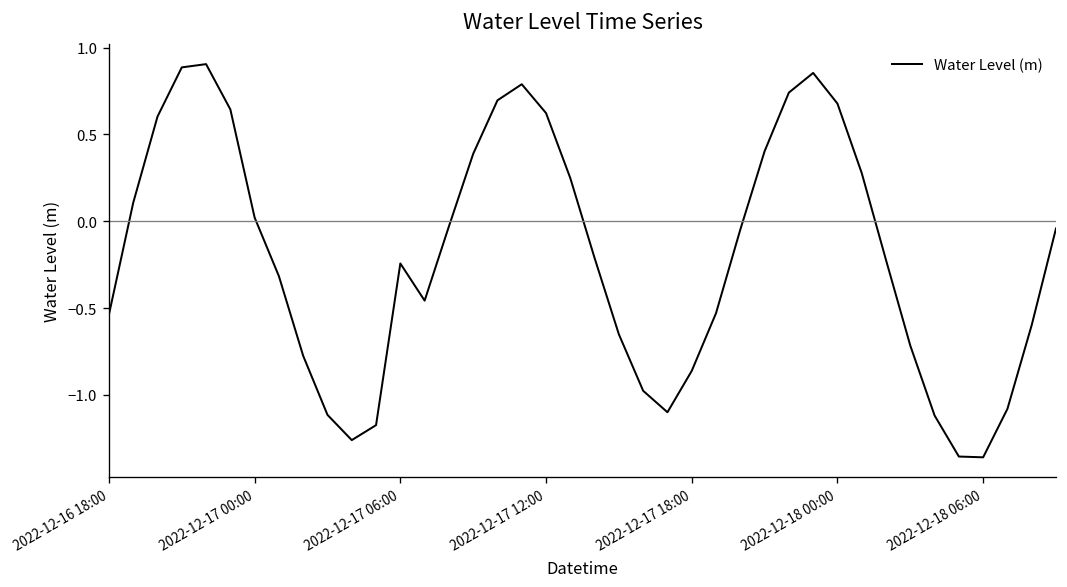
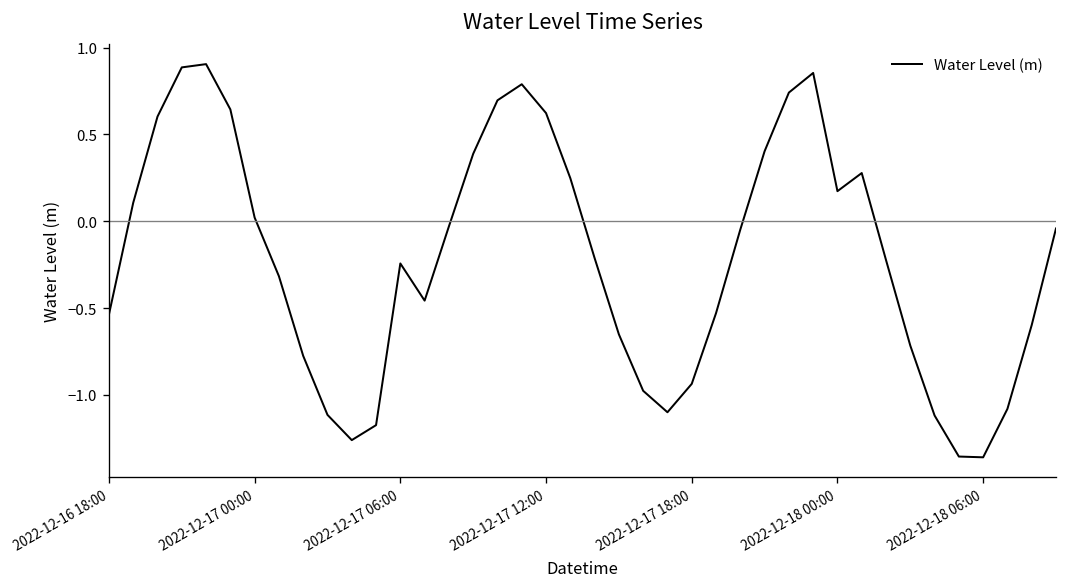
2022-12-17 18:00: -0.86 -> -0.94
2022-12-18 00:00: 0.68 -> 0.17
